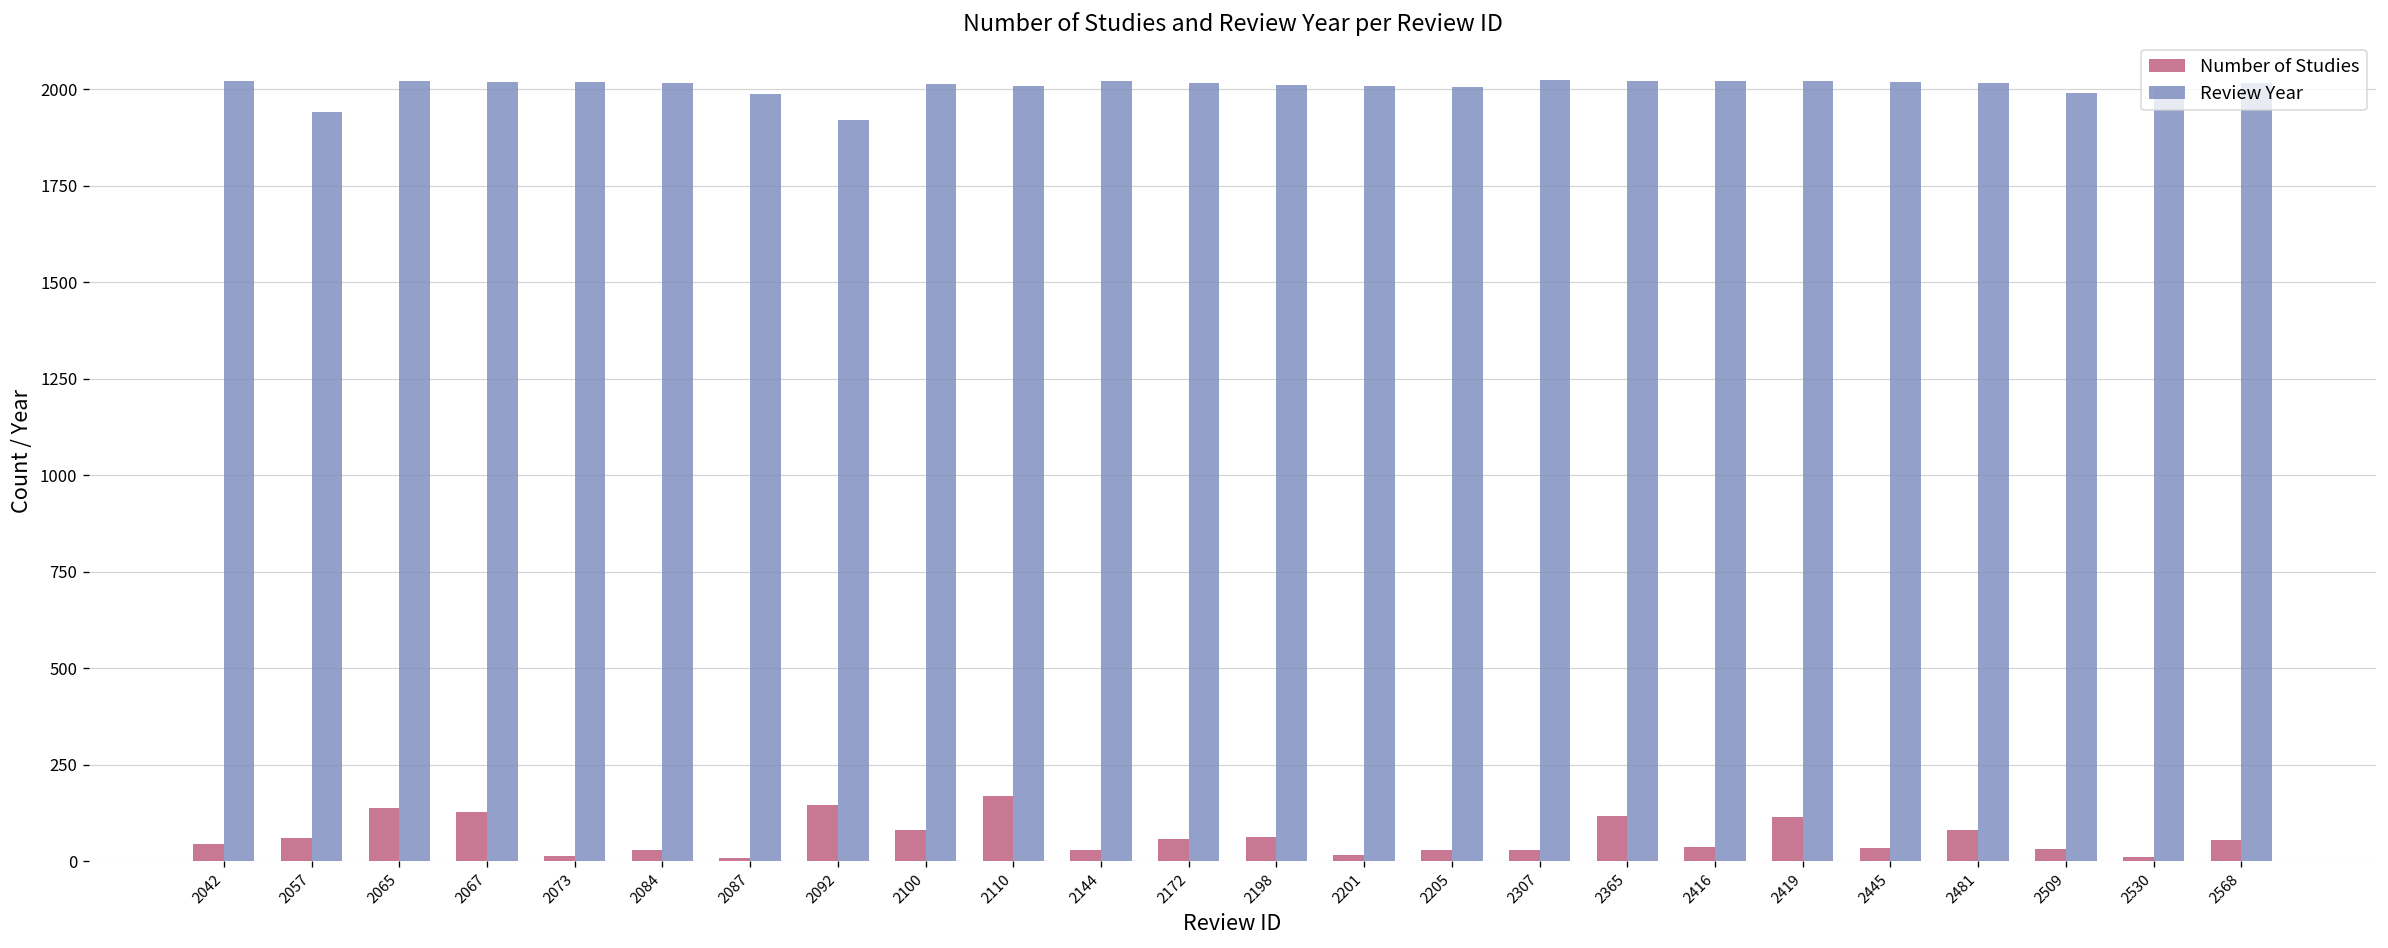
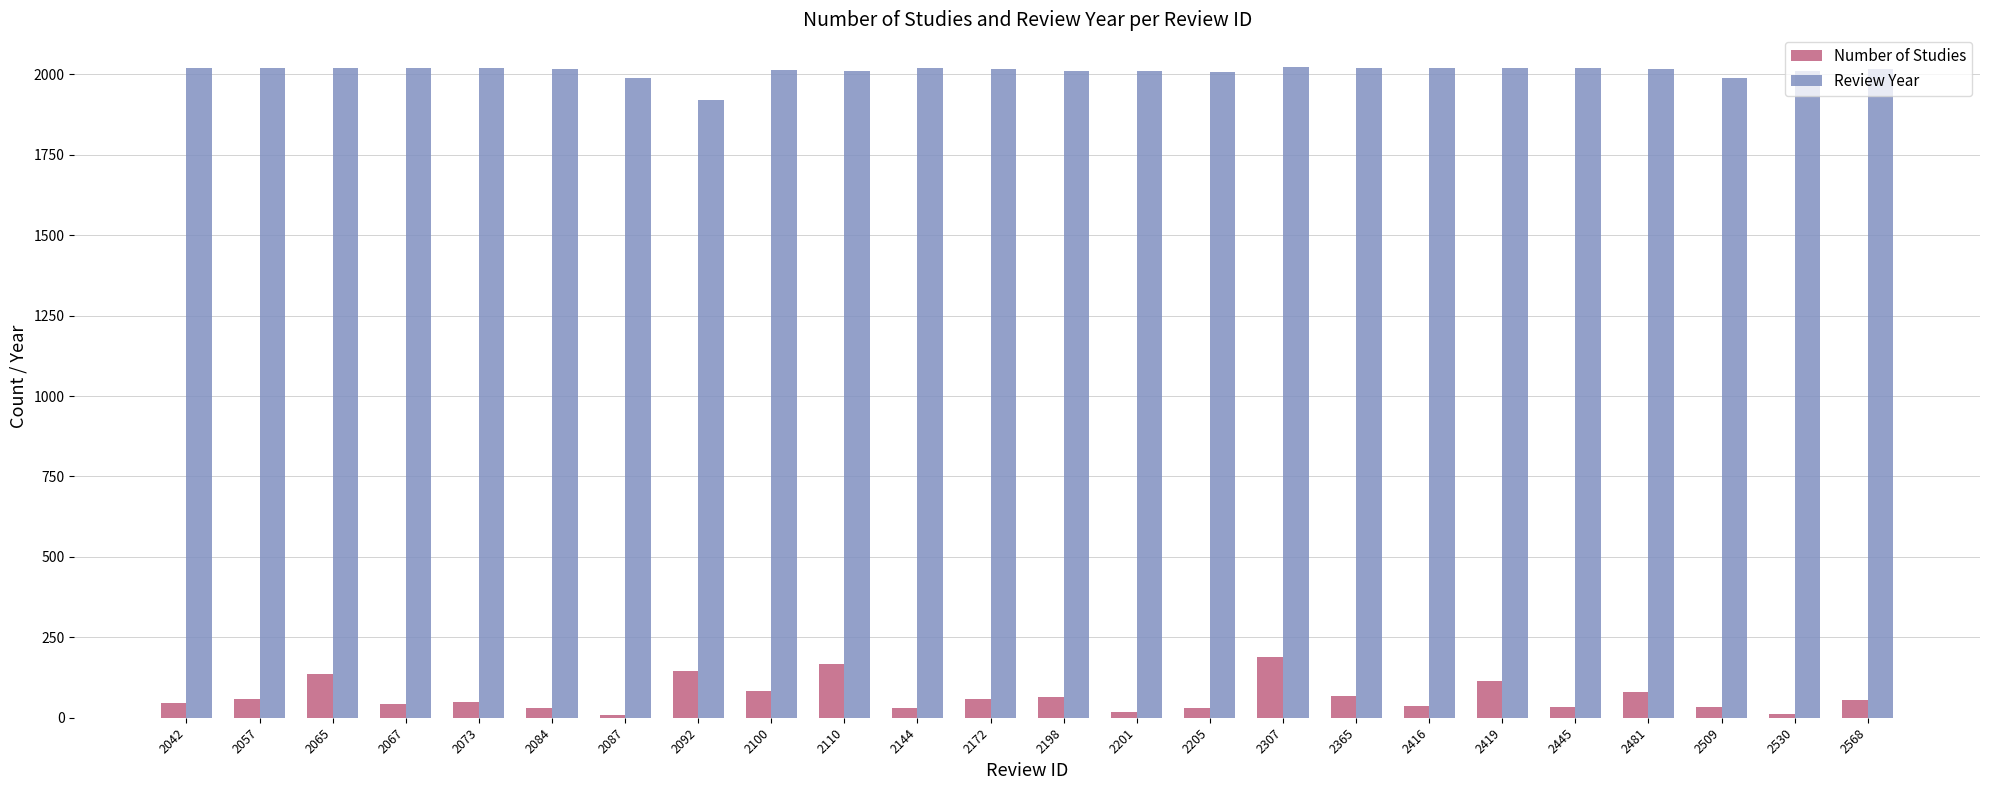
Review Year, 2057: 1940 -> 2020
Number of Studies, 2067: 130 -> 40
Number of Studies, 2073: 10 -> 50
Number of Studies, 2307: 30 -> 190
Number of Studies, 2365: 120 -> 70
